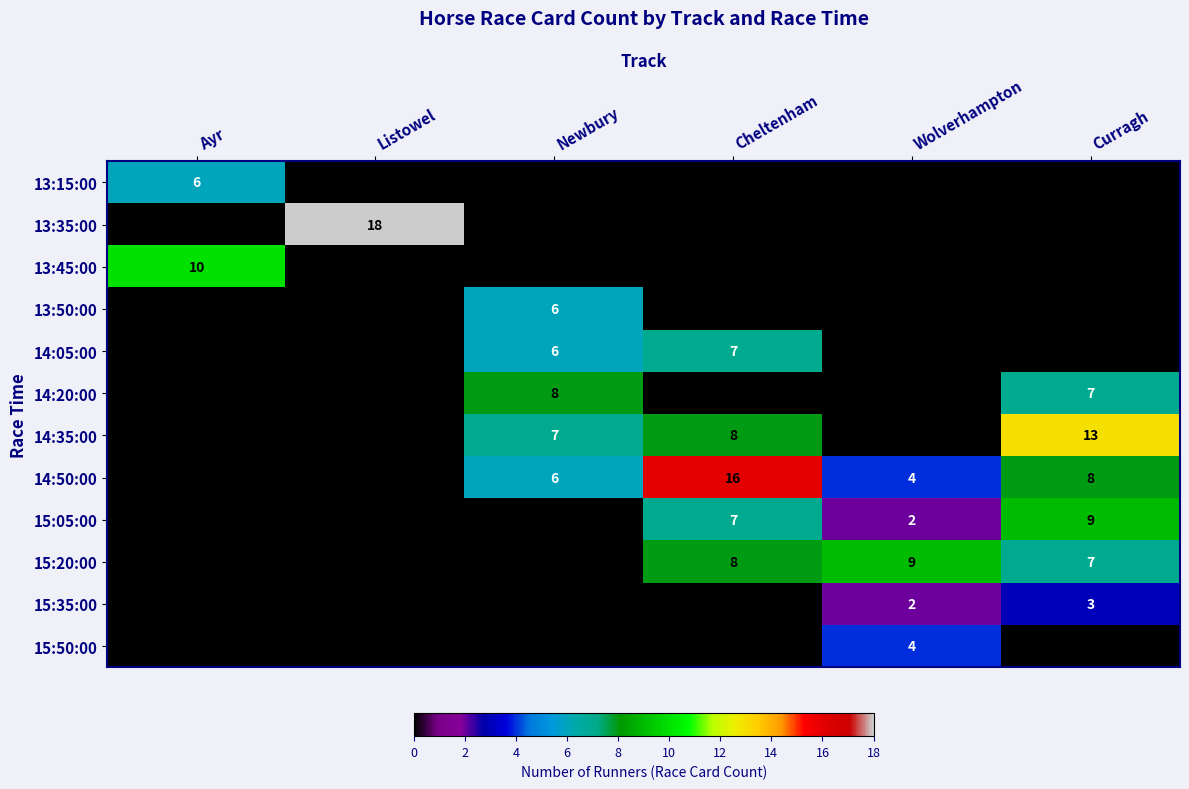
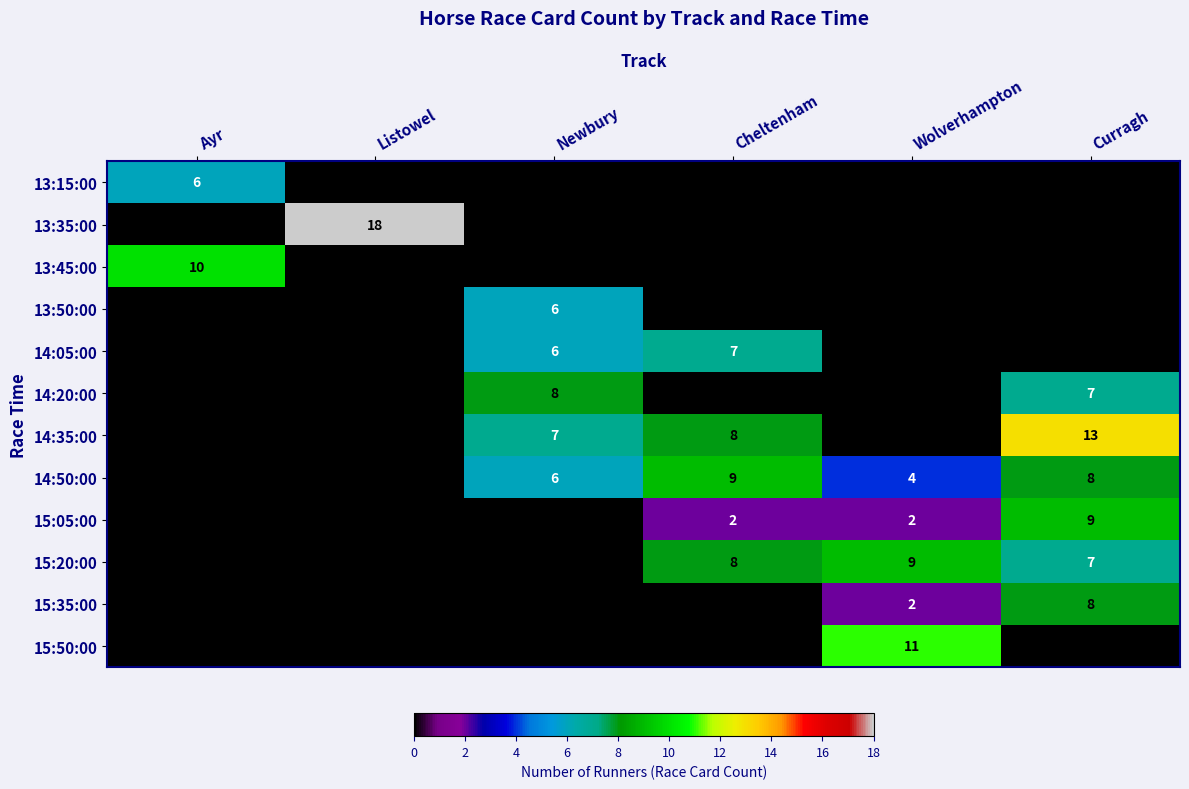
14:50:00, Cheltenham: 16 -> 9
15:05:00, Cheltenham: 7 -> 2
15:35:00, Curragh: 3 -> 8
15:50:00, Wolverhampton: 4 -> 11
